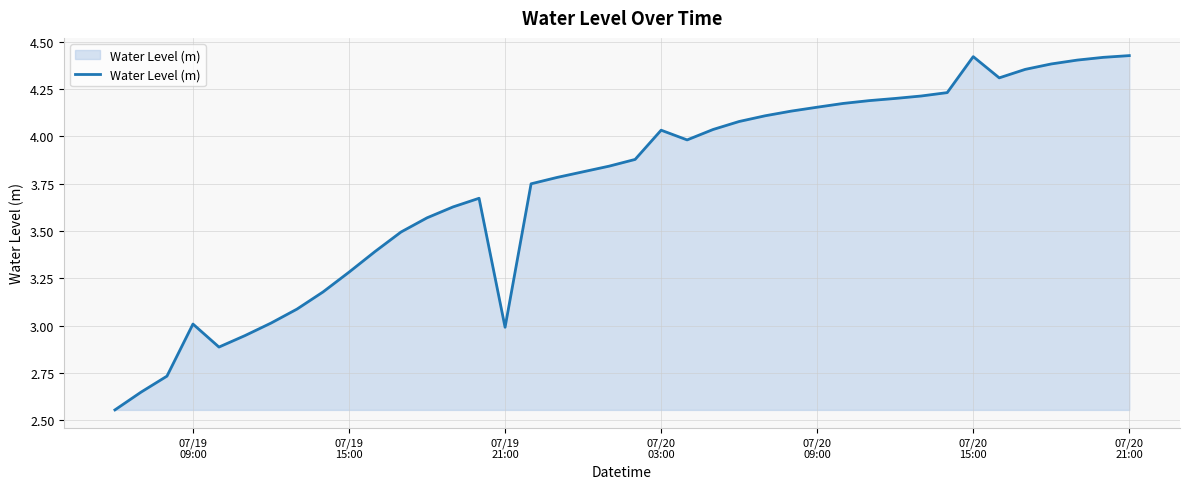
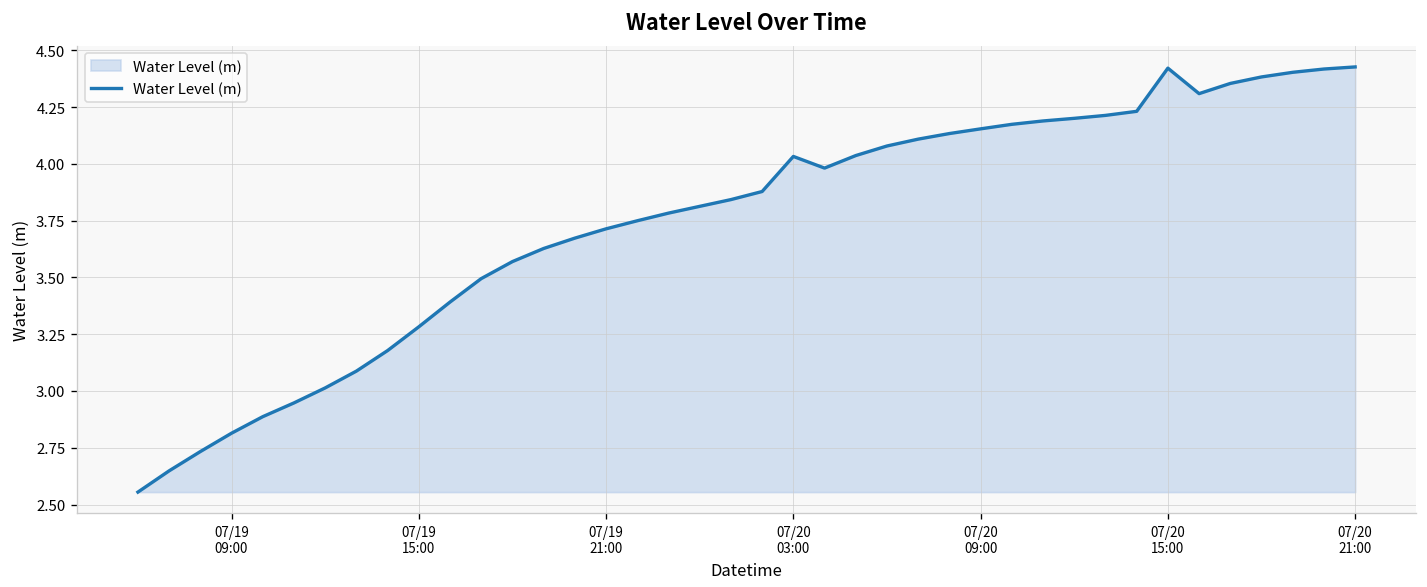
07/19 09:00: 3.01 -> 2.81
07/19 21:00: 2.99 -> 3.71
